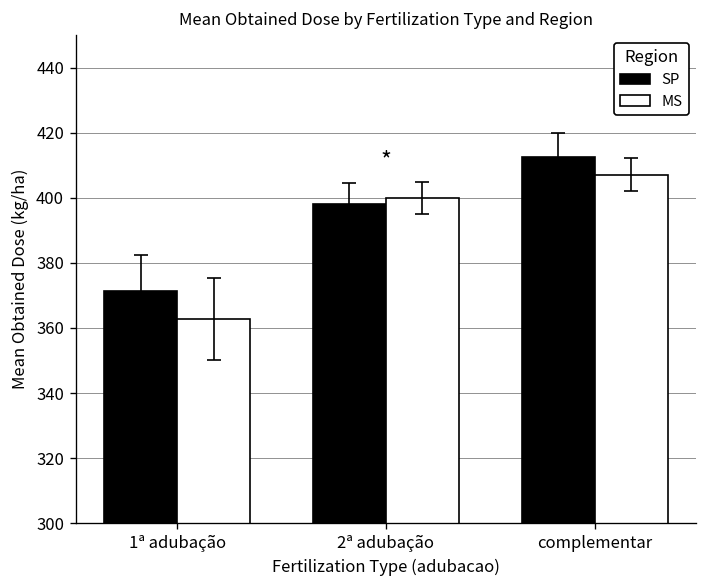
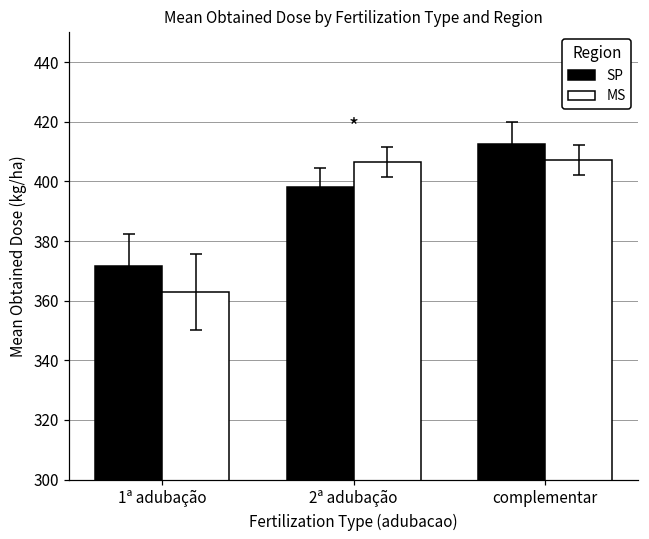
MS, 2ª adubação: 400 -> 407
